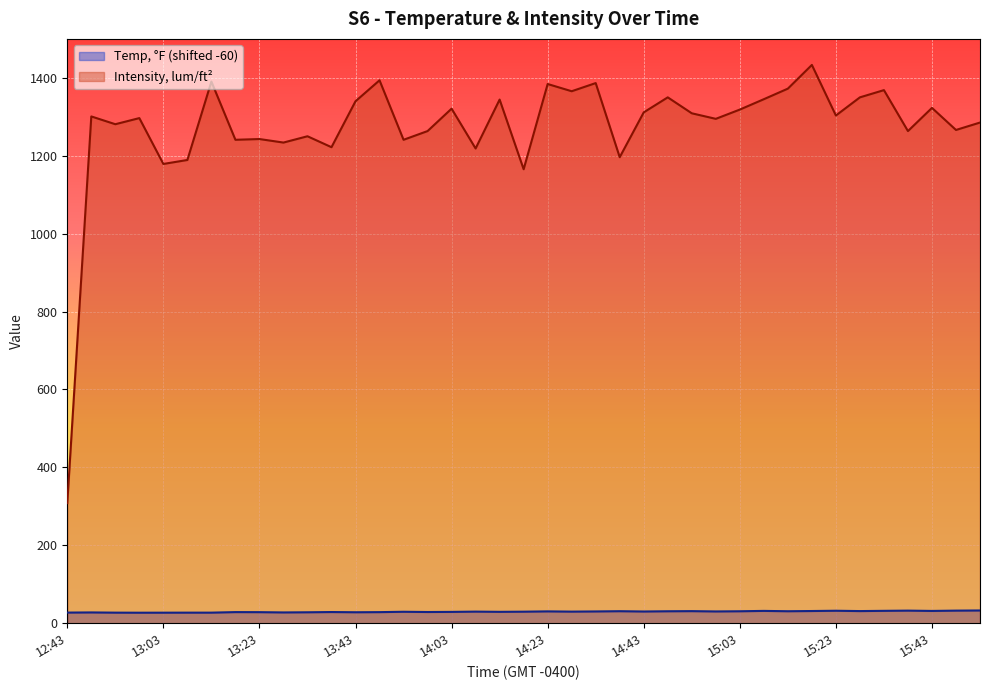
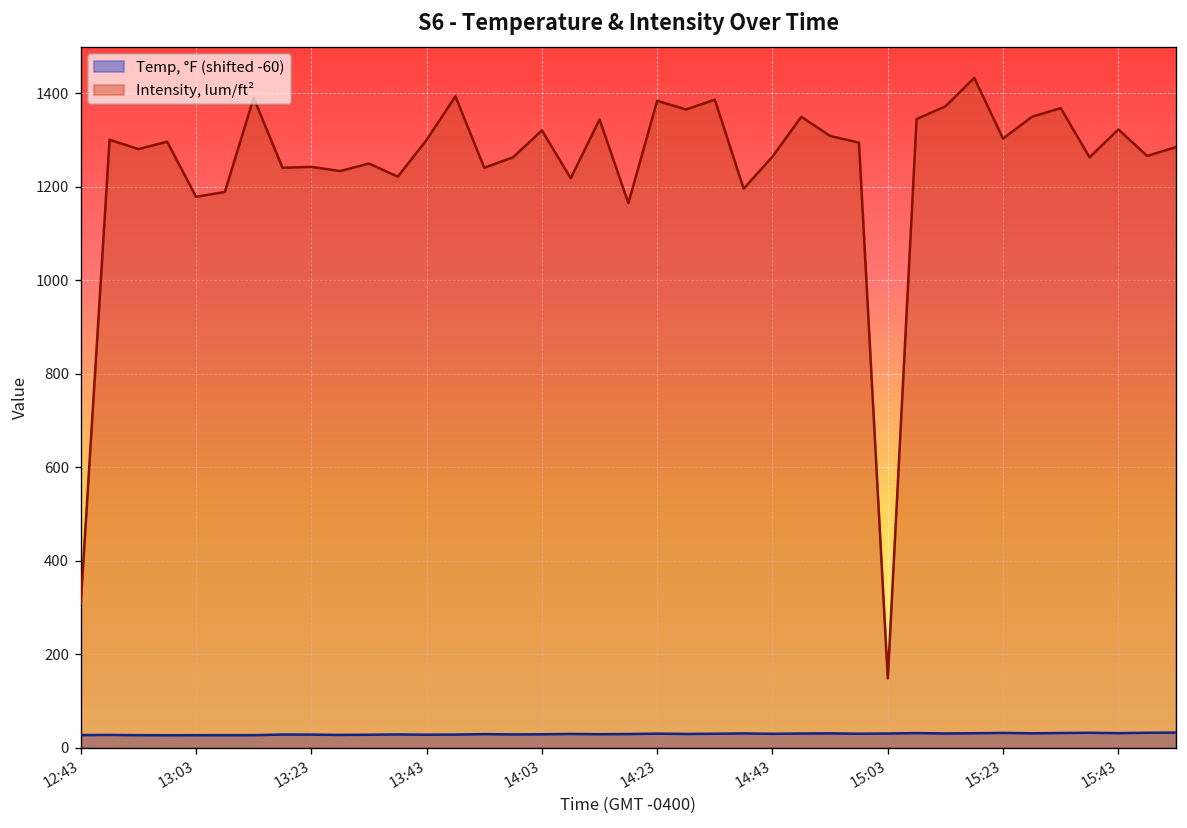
Intensity, lum/ft², 13:43: 1340 -> 1300
Intensity, lum/ft², 14:43: 1310 -> 1260
Intensity, lum/ft², 15:03: 1320 -> 150
